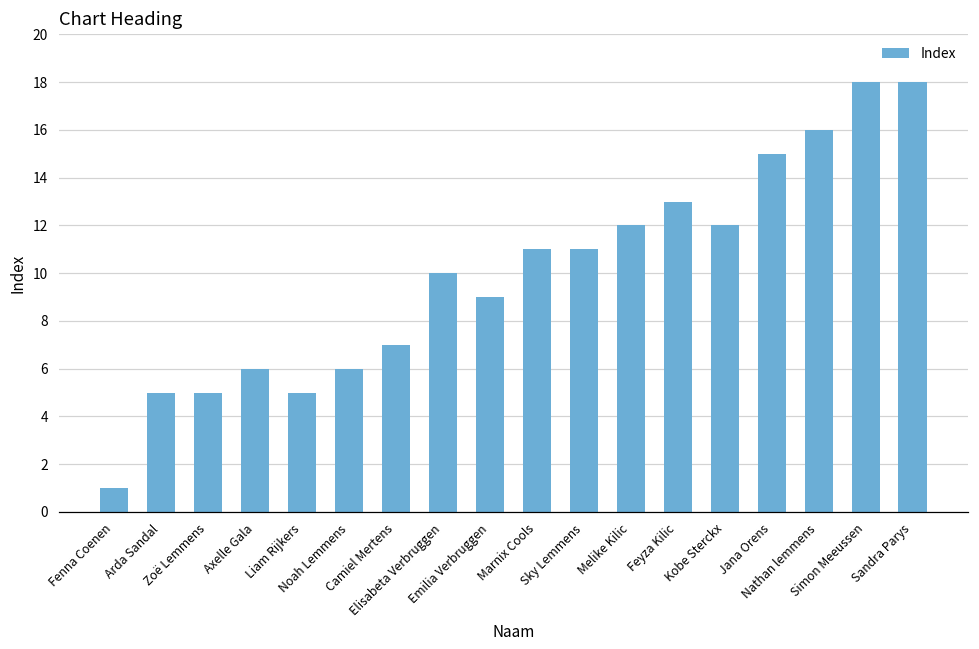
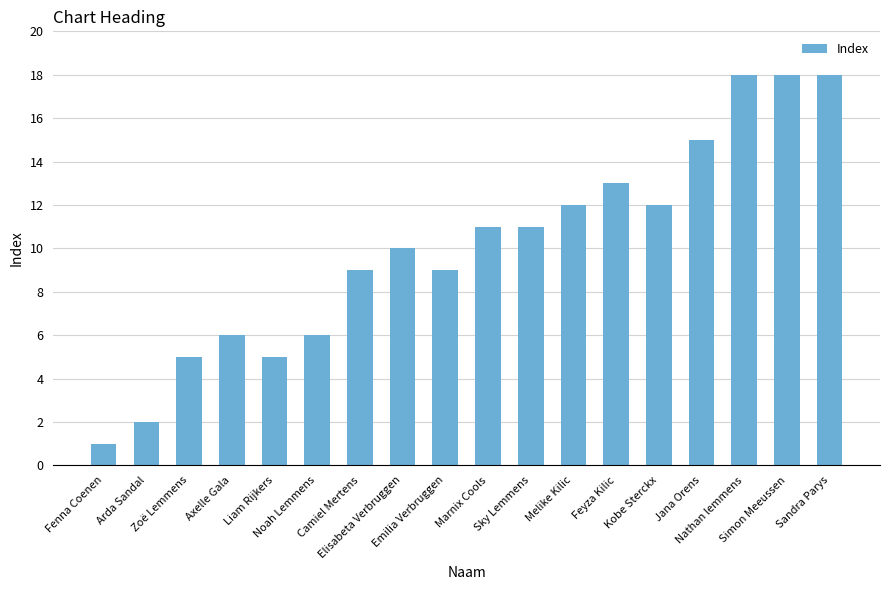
Arda Sandal: 5 -> 2
Camiel Mertens: 7 -> 9
Nathan lemmens: 16 -> 18
